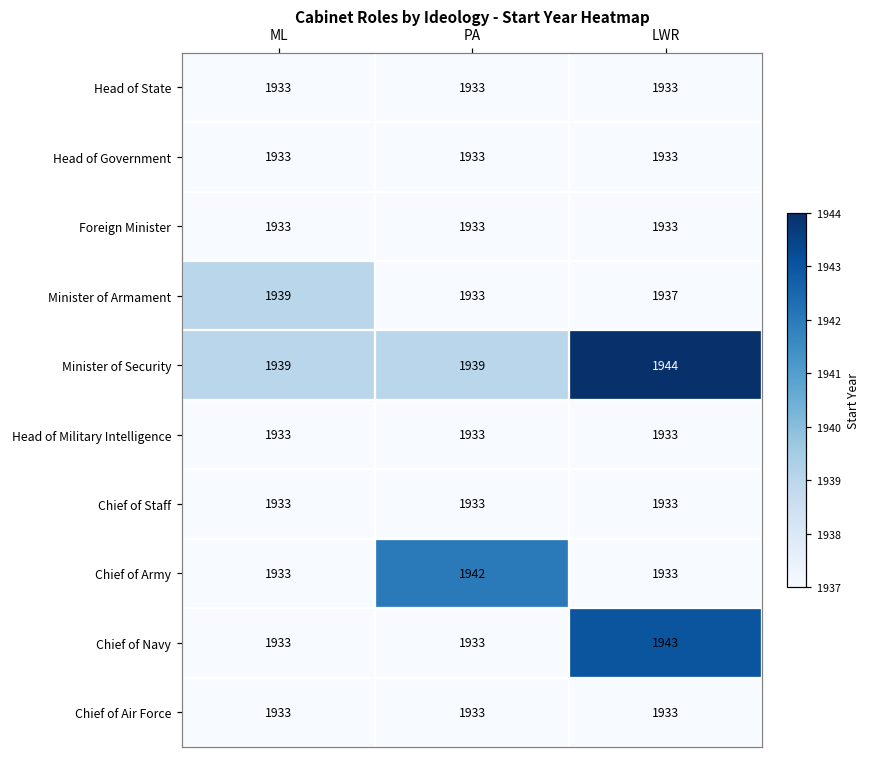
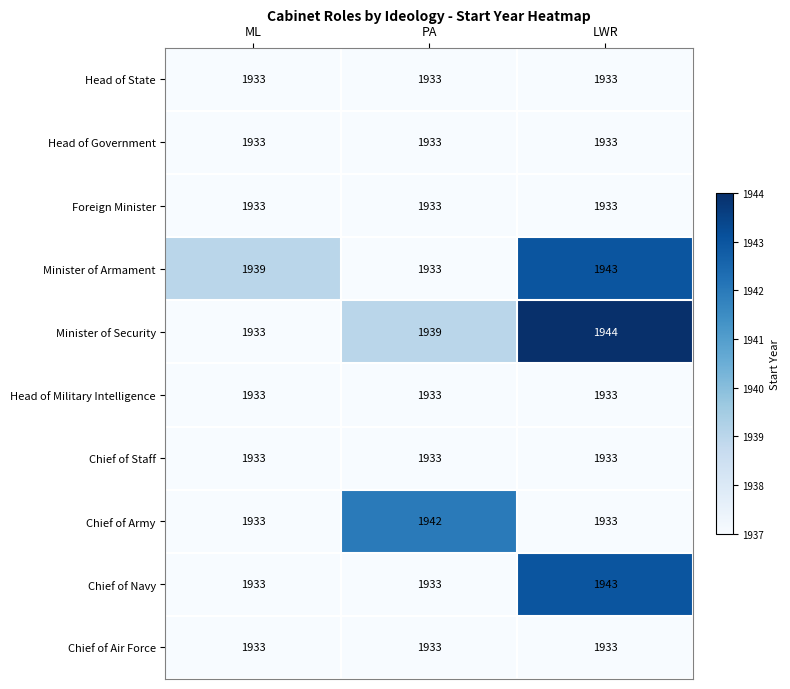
Minister of Armament, LWR: 1937 -> 1943
Minister of Security, ML: 1939 -> 1933
